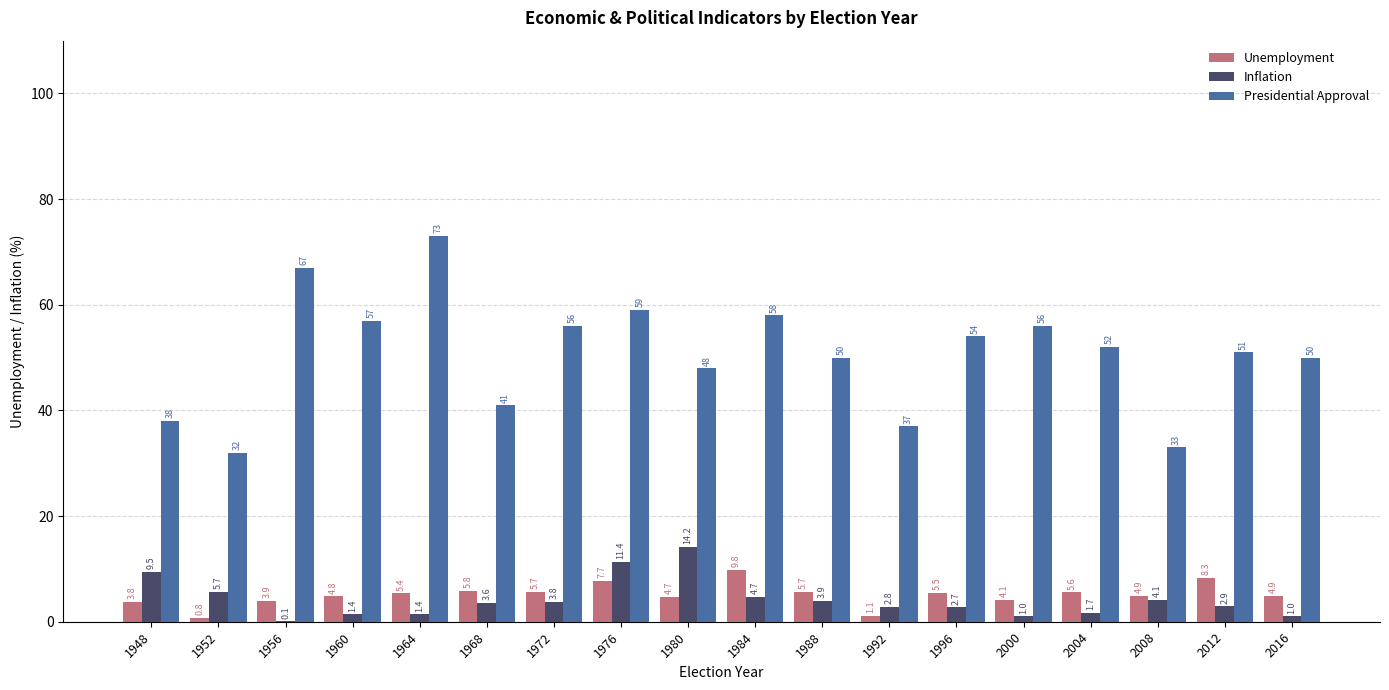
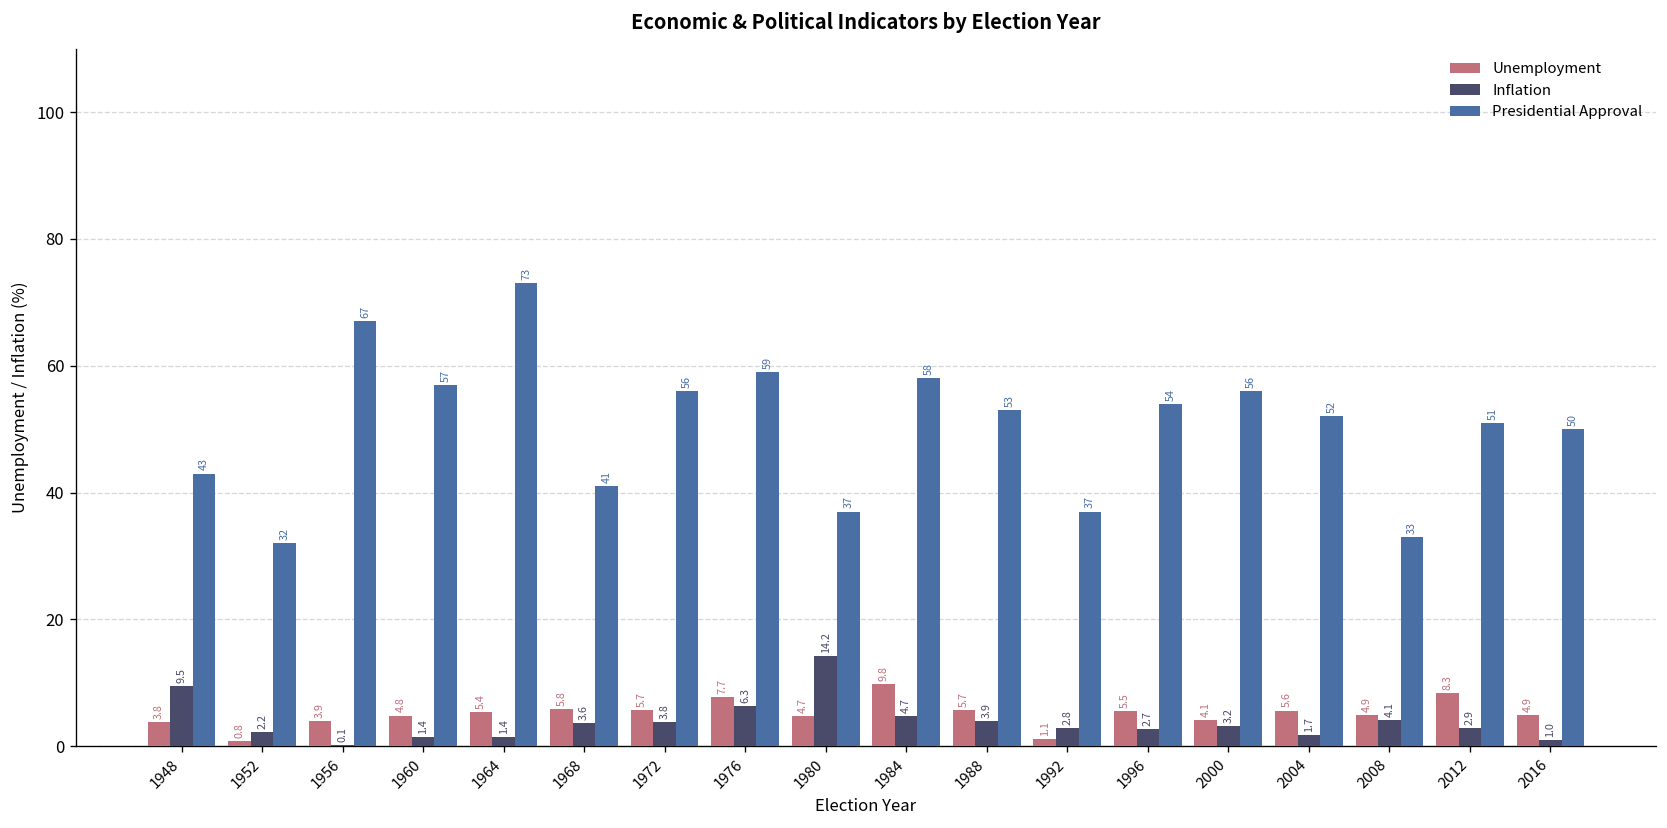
Presidential Approval, 1948: 38 -> 43
Inflation, 1952: 5.7 -> 2.2
Inflation, 1976: 11.4 -> 6.3
Presidential Approval, 1980: 48 -> 37
Presidential Approval, 1988: 50 -> 53
Inflation, 2000: 1.0 -> 3.2
